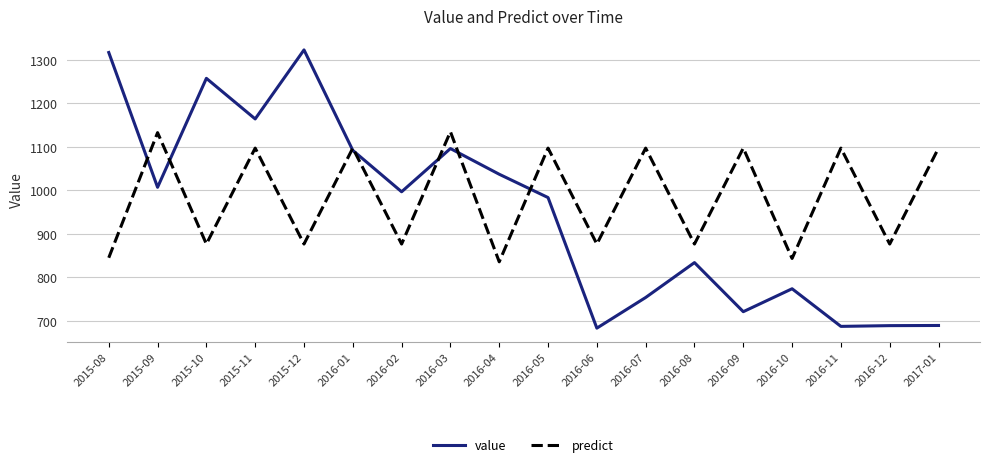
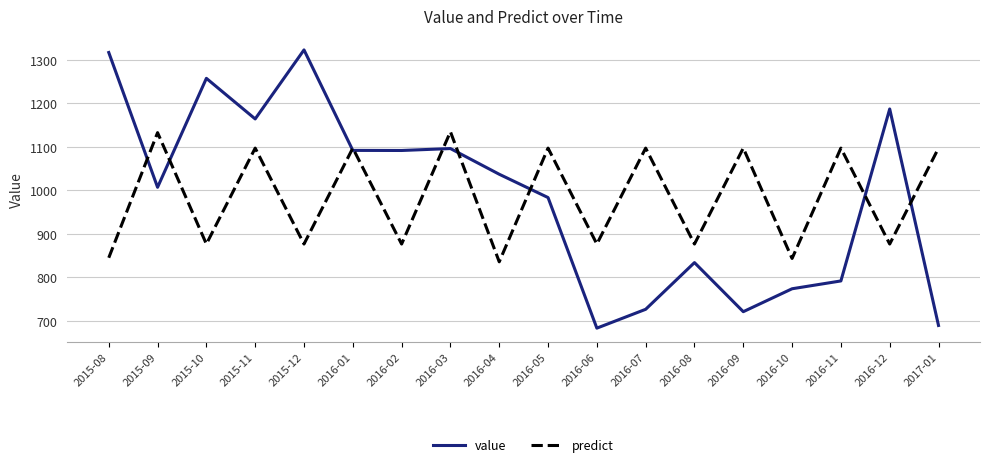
value, 2016-02: 1000 -> 1090
value, 2016-07: 750 -> 730
value, 2016-11: 690 -> 790
value, 2016-12: 690 -> 1190
